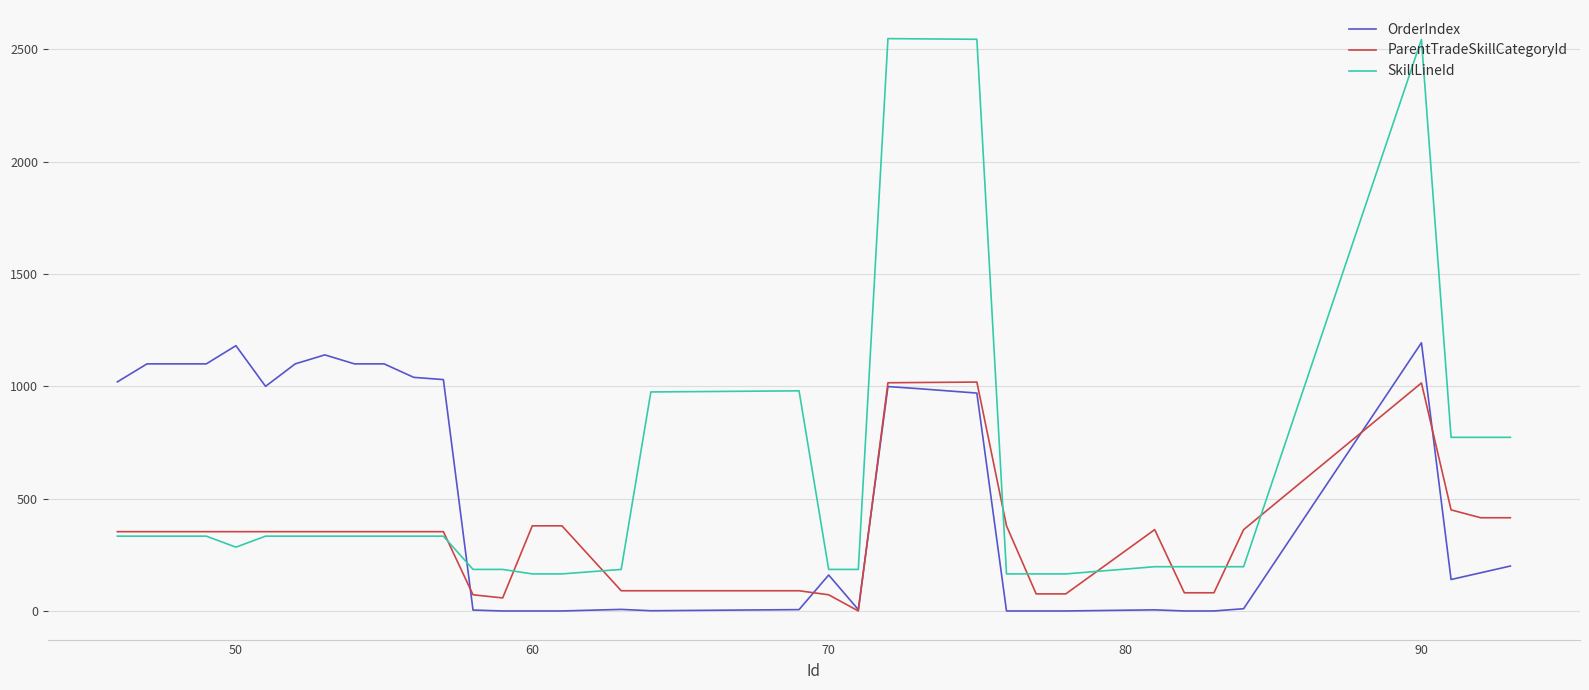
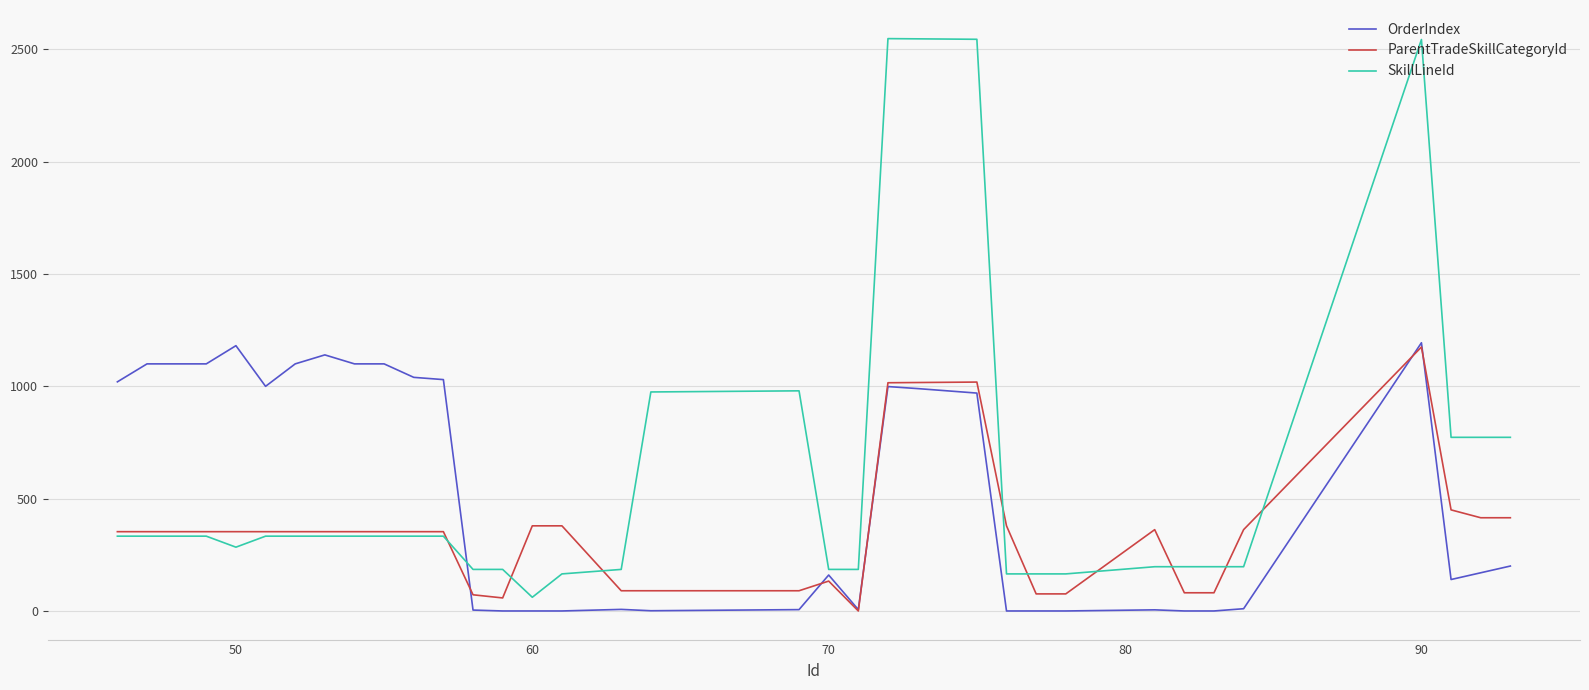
SkillLineId, 60: 170 -> 60
ParentTradeSkillCategoryId, 70: 70 -> 130
ParentTradeSkillCategoryId, 90: 1020 -> 1180
